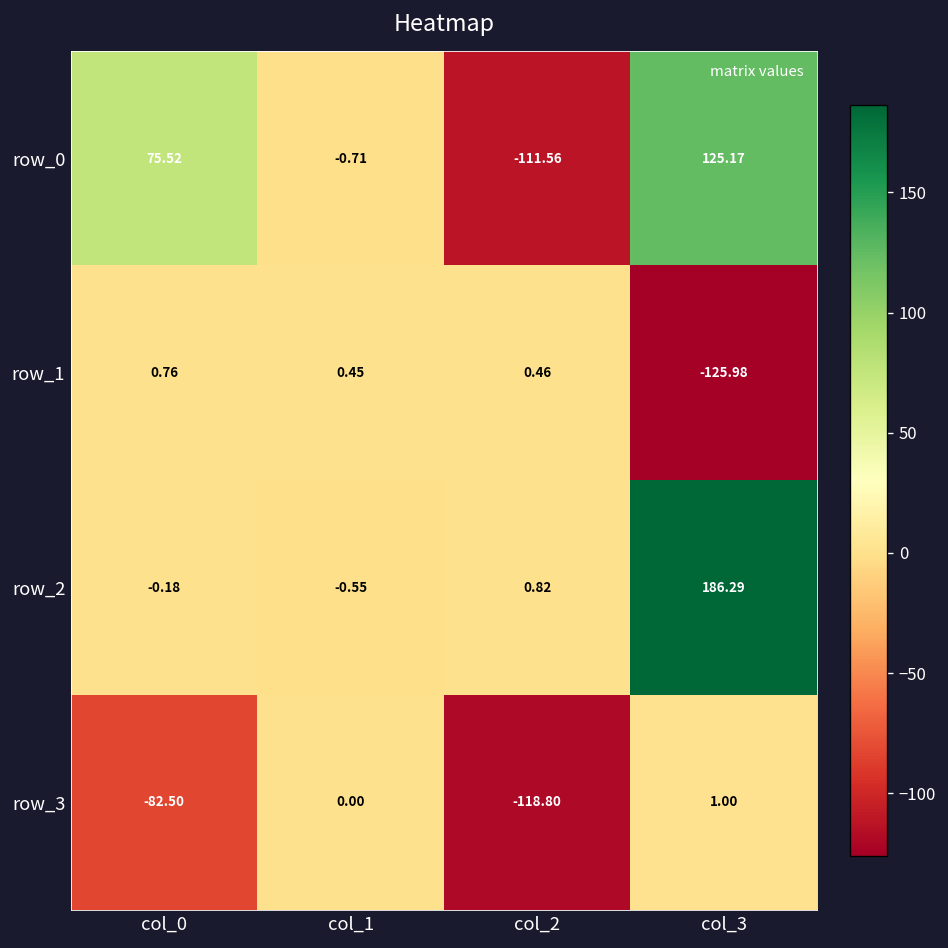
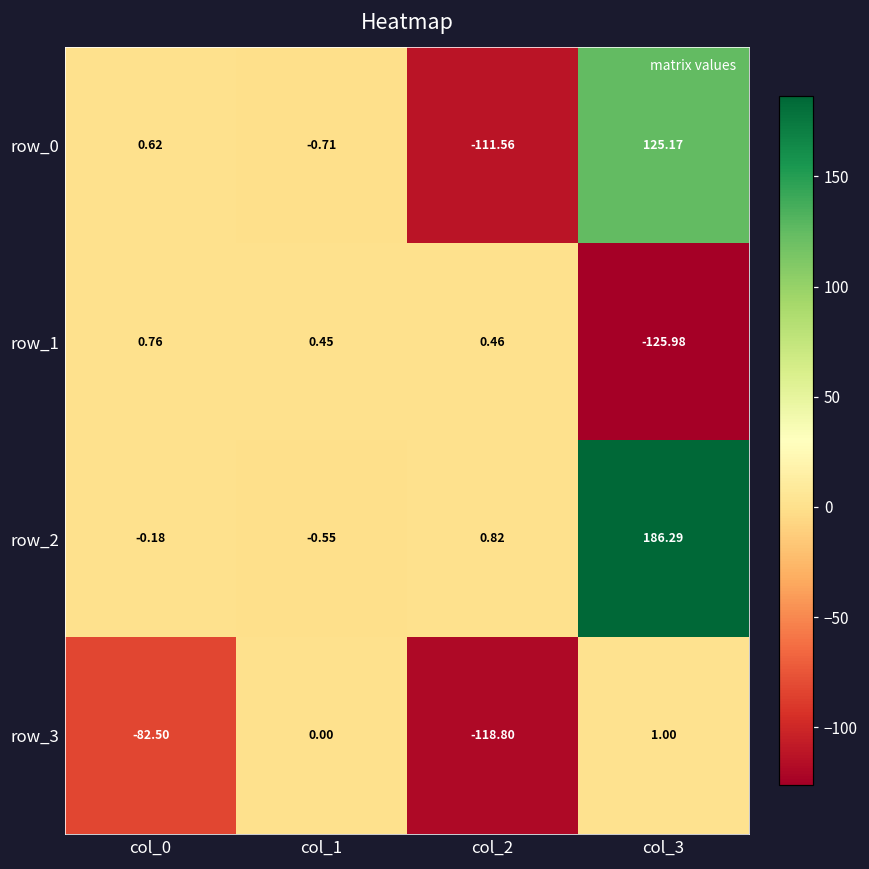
row_0, col_0: 75.52 -> 0.62
